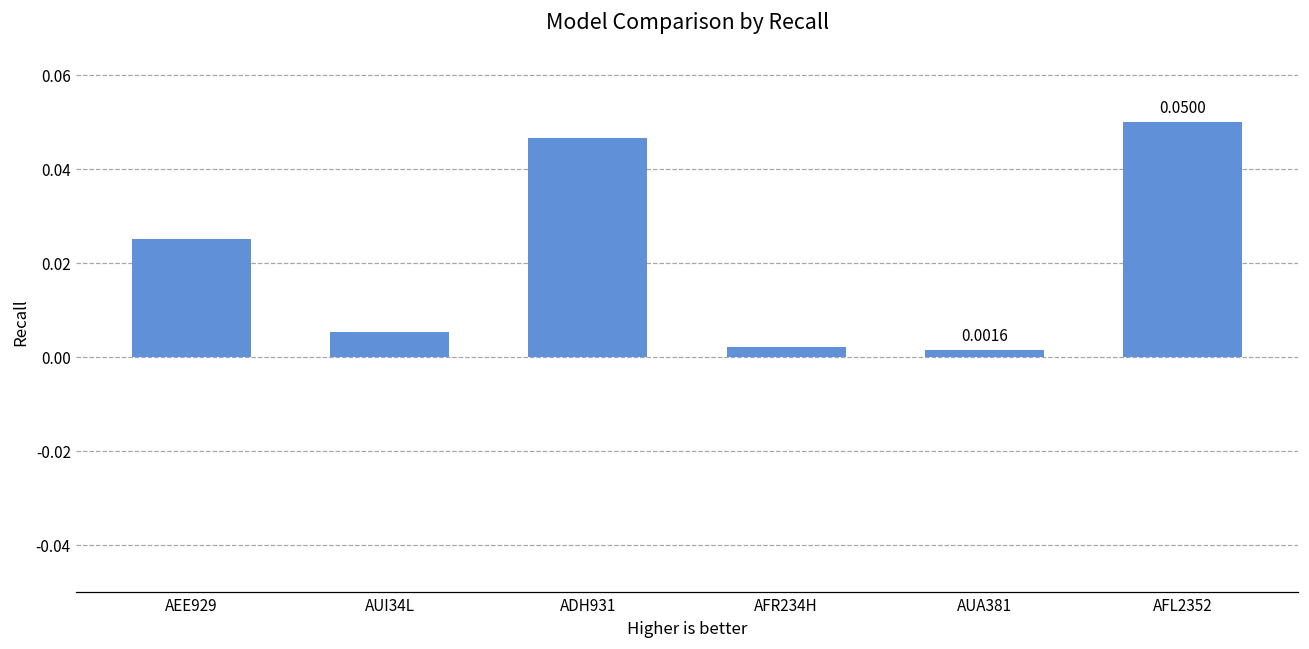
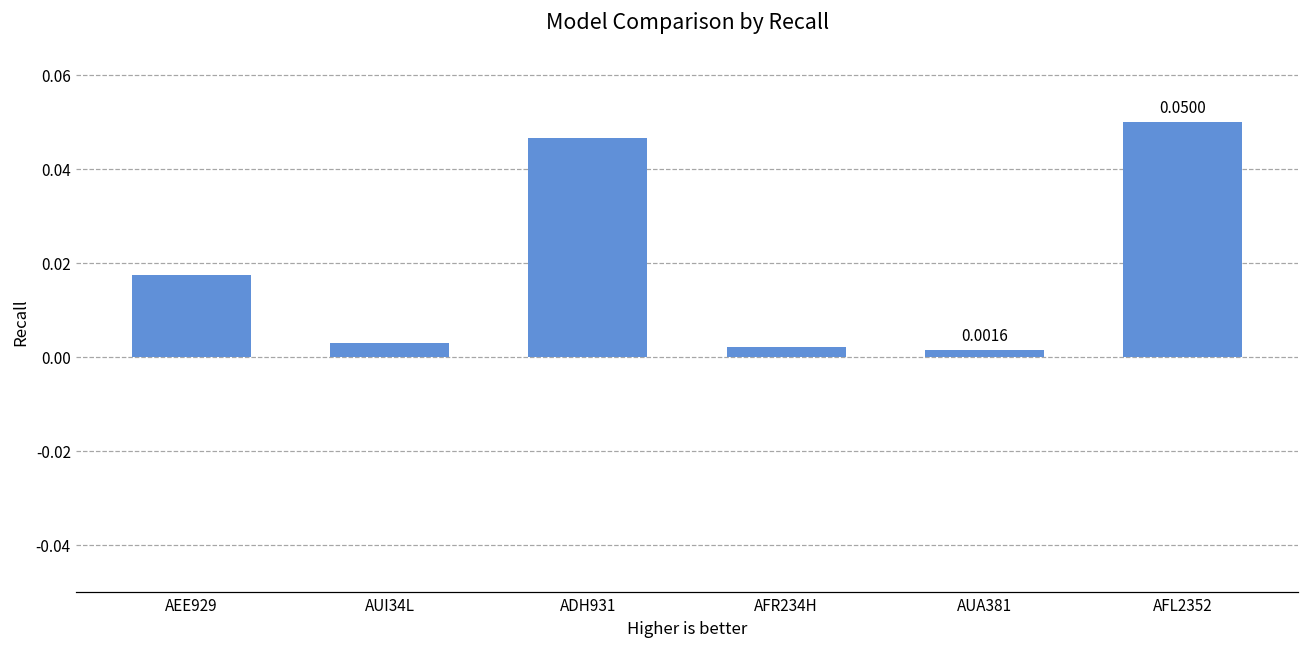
AEE929: 0.025 -> 0.017
AUI34L: 0.005 -> 0.003
